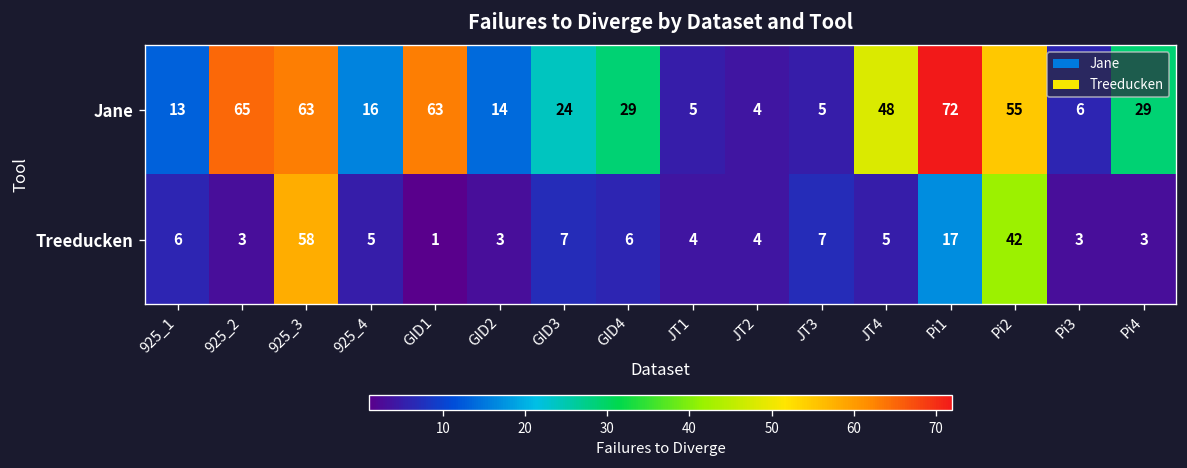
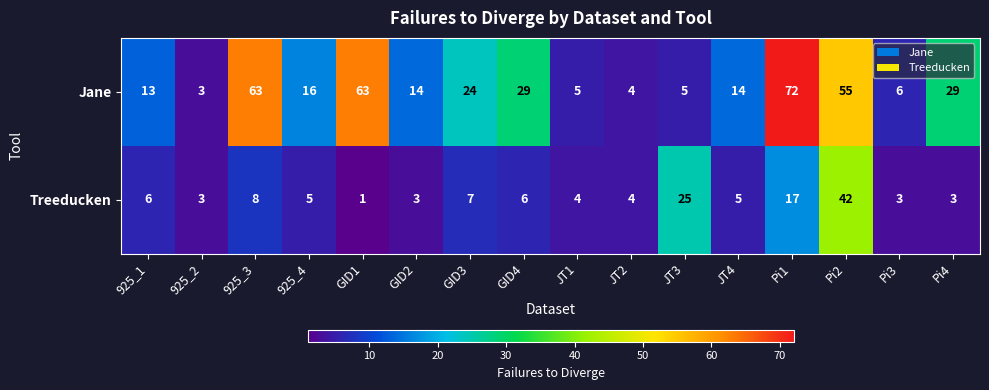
Jane, 925_2: 65 -> 3
Jane, JT4: 48 -> 14
Treeducken, 925_3: 58 -> 8
Treeducken, JT3: 7 -> 25
